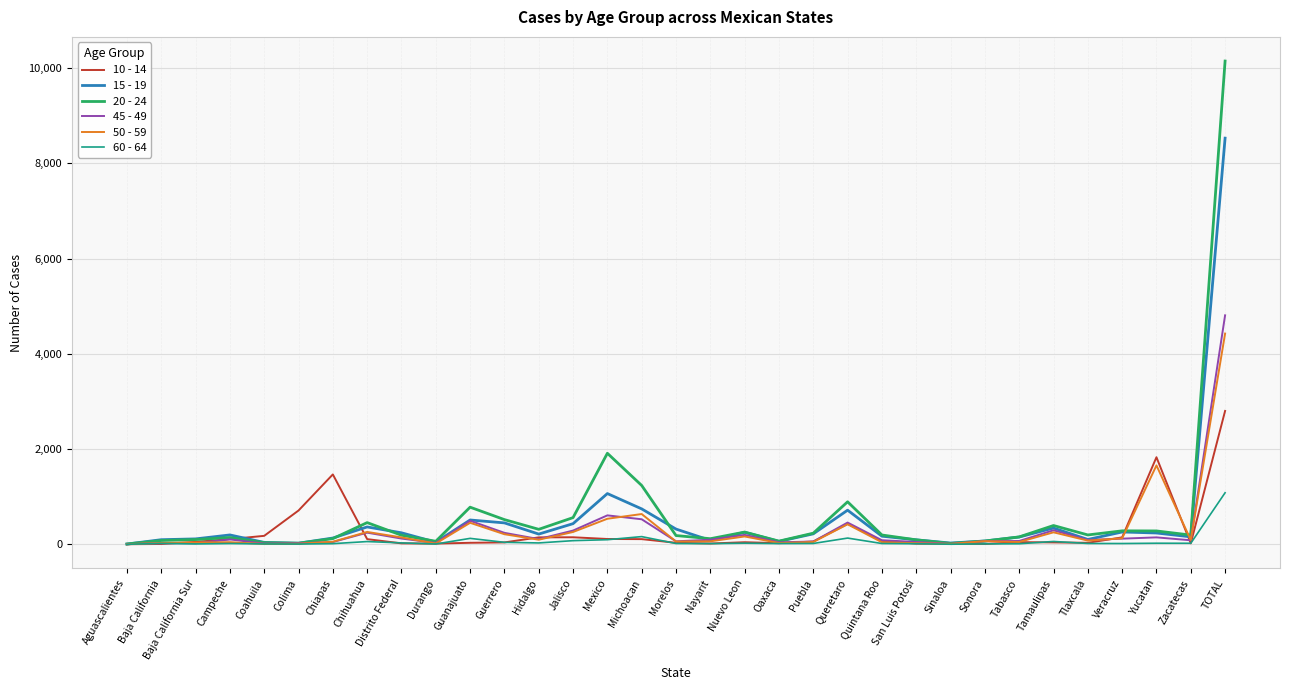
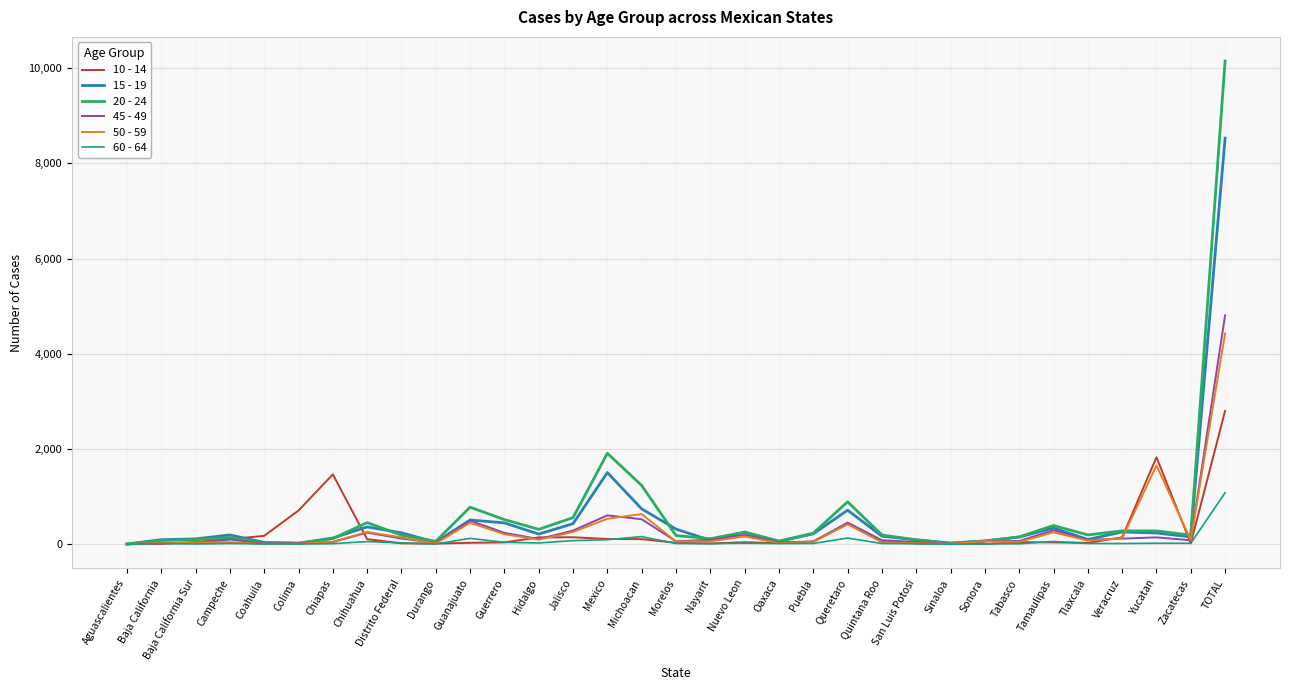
15 - 19, Mexico: 1,100 -> 1,500
